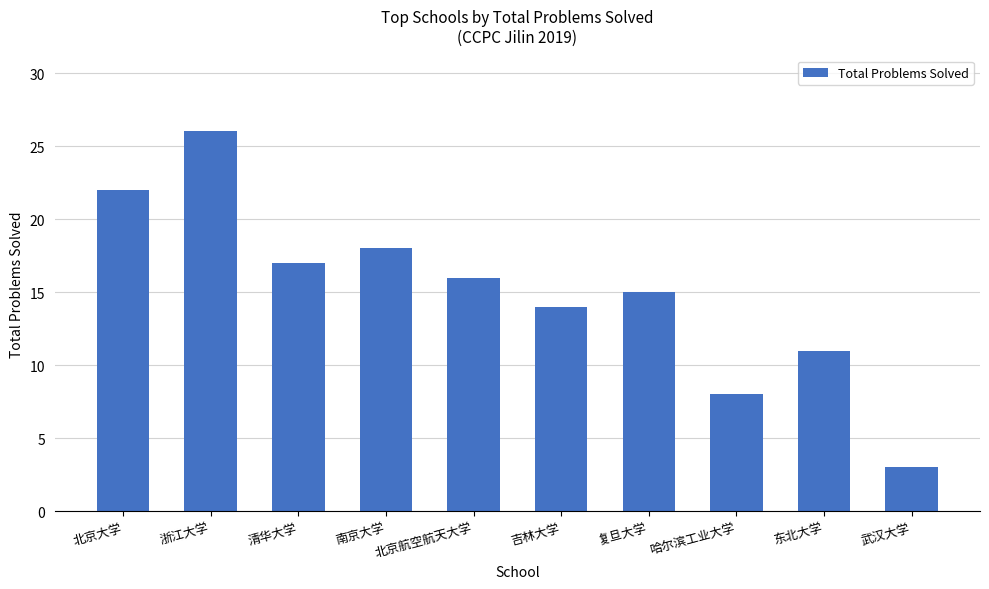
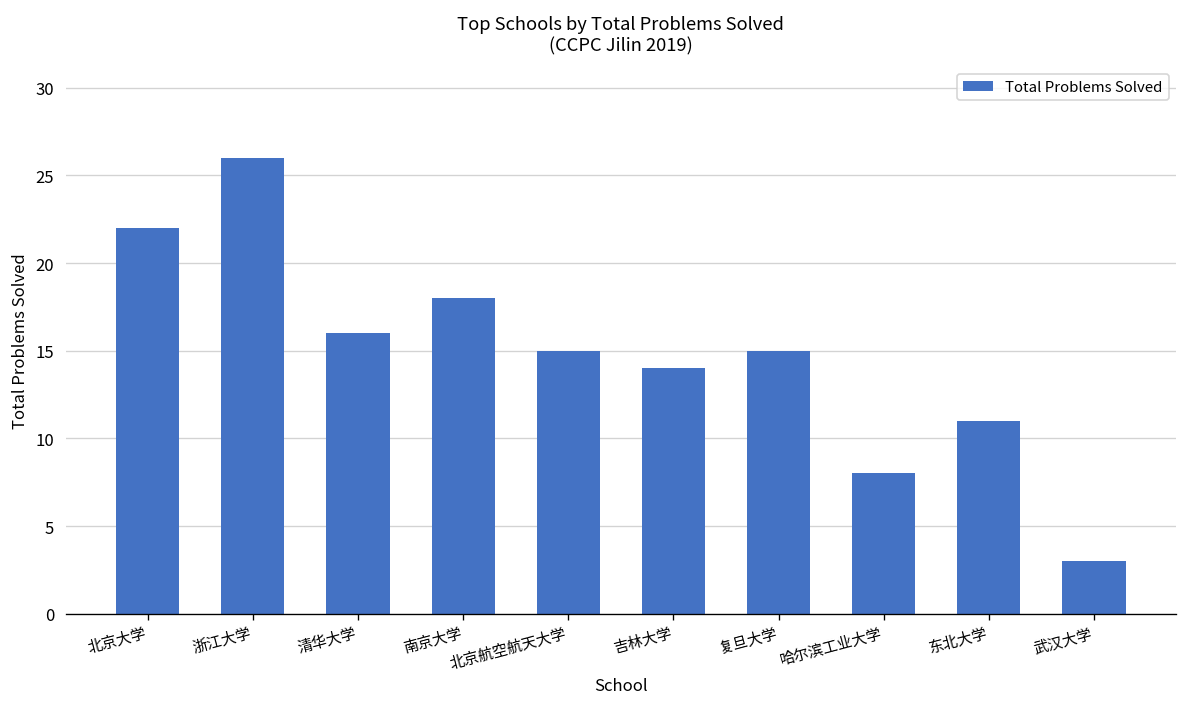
清华大学: 17 -> 16
北京航空航天大学: 16 -> 15
